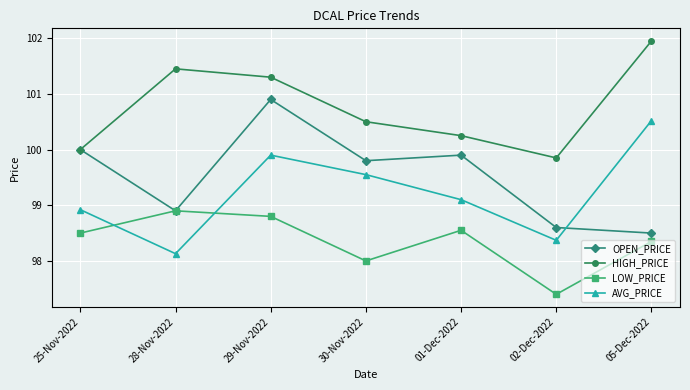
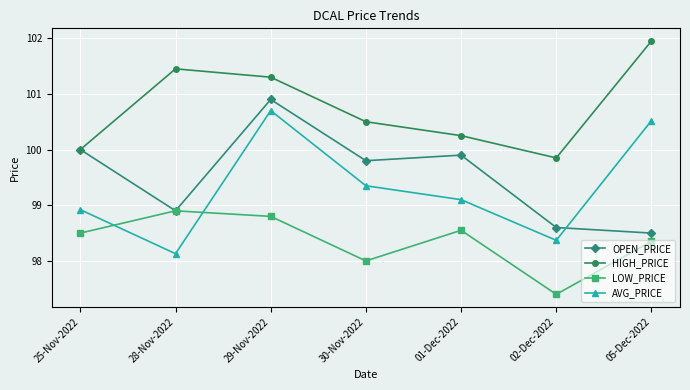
AVG_PRICE, 29-Nov-2022: 99.9 -> 100.7
AVG_PRICE, 30-Nov-2022: 99.6 -> 99.4
